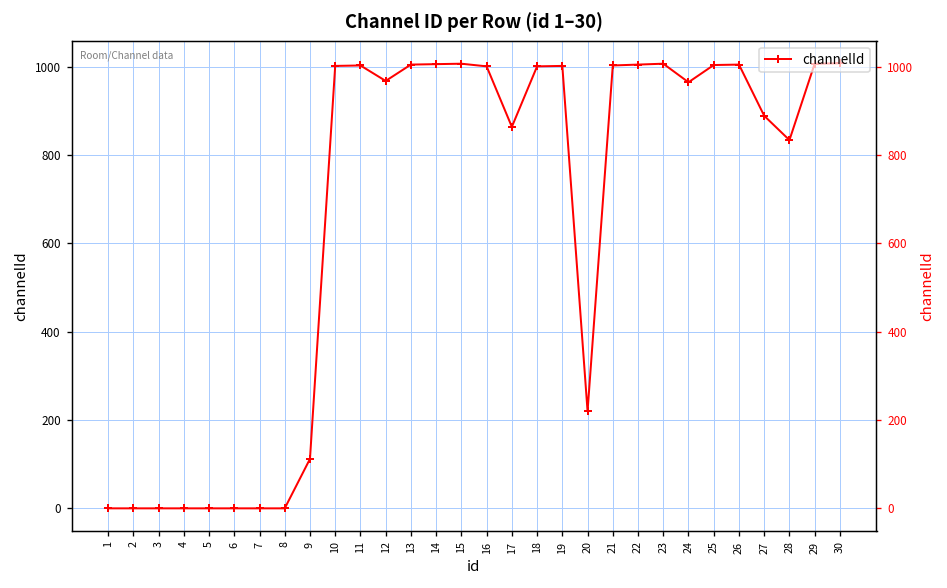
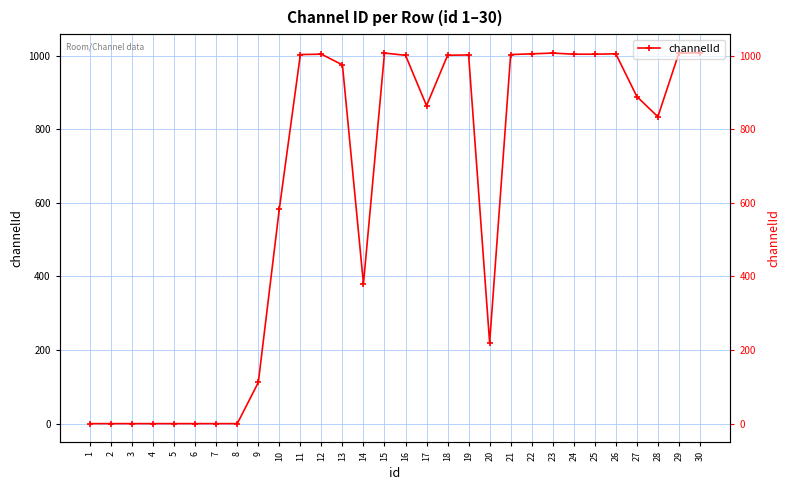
10: 1000 -> 580
12: 970 -> 1000
13: 1010 -> 980
14: 1010 -> 380
24: 970 -> 1000
